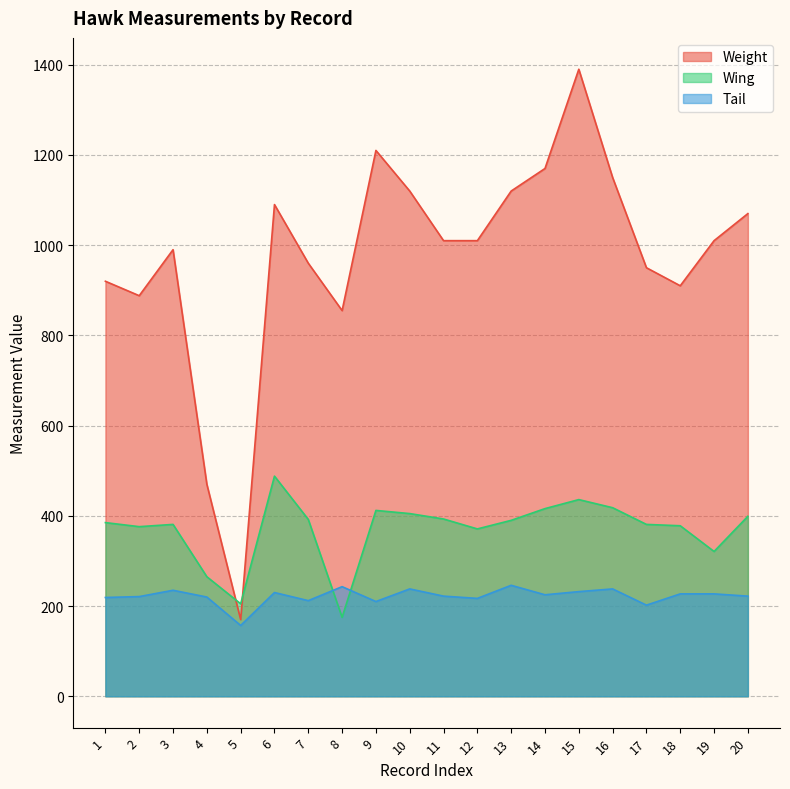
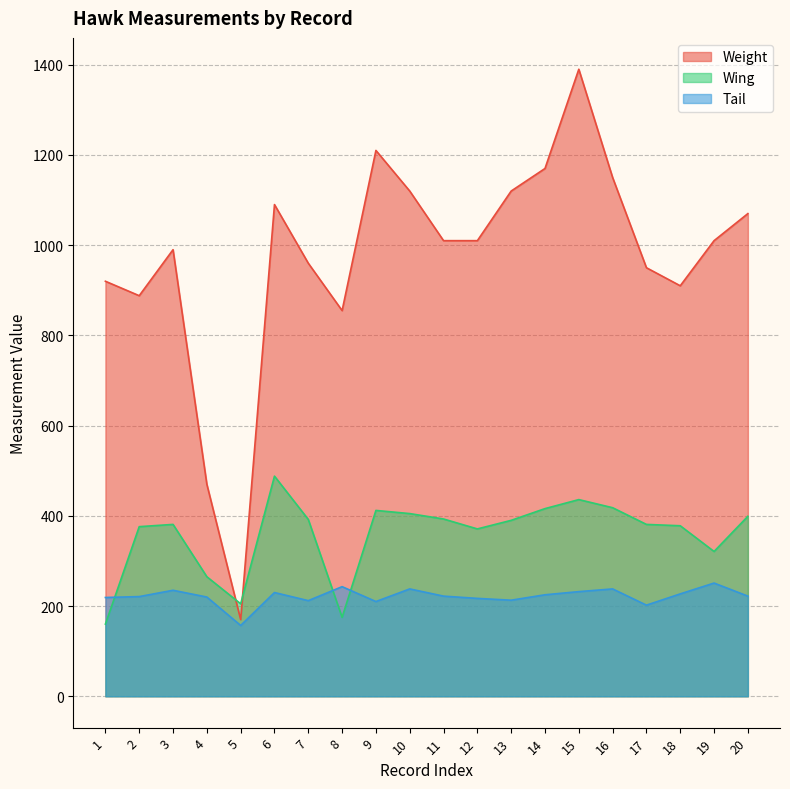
Wing, 1: 390 -> 160
Tail, 13: 250 -> 210
Tail, 19: 230 -> 250
